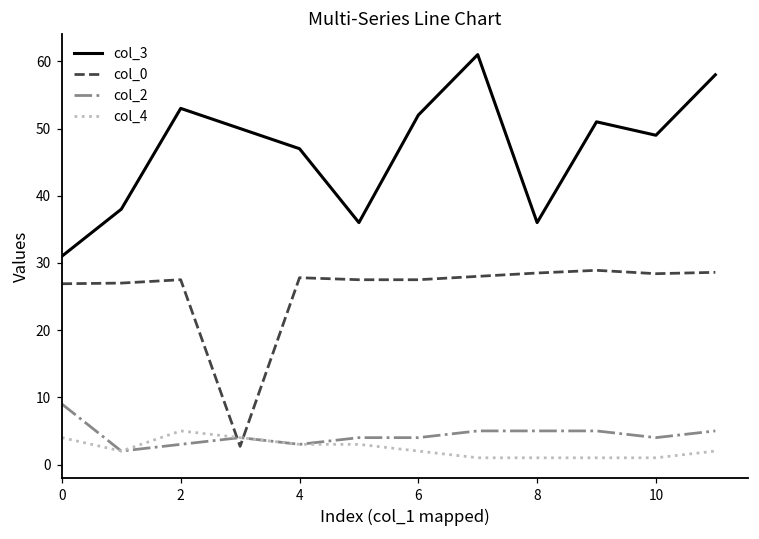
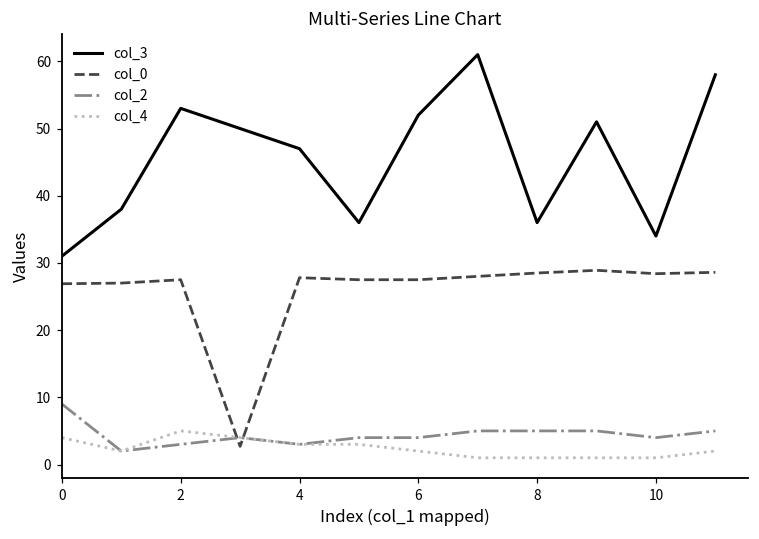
col_3, 10: 49 -> 34
